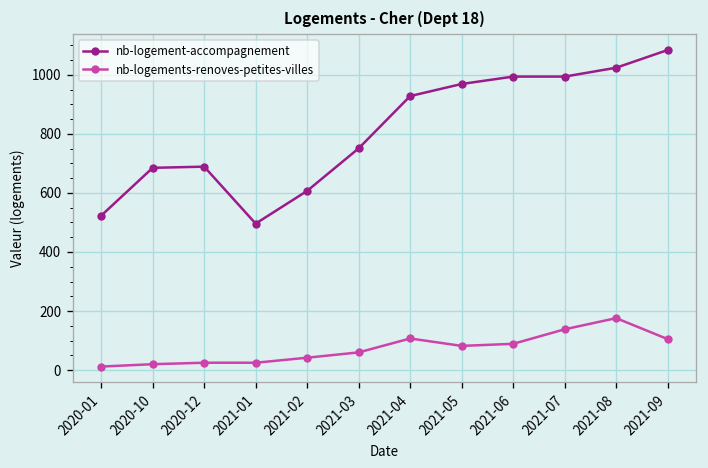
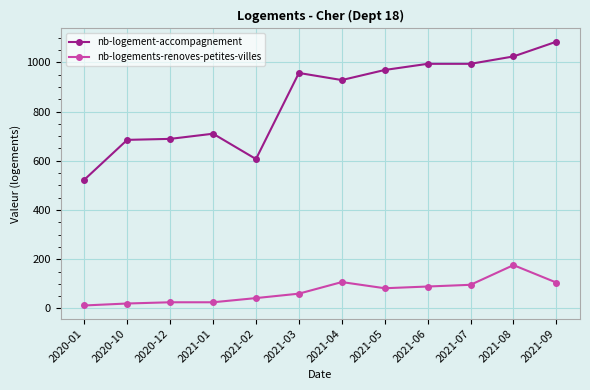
nb-logement-accompagnement, 2021-01: 500 -> 710
nb-logement-accompagnement, 2021-03: 750 -> 960
nb-logements-renoves-petites-villes, 2021-07: 140 -> 100
